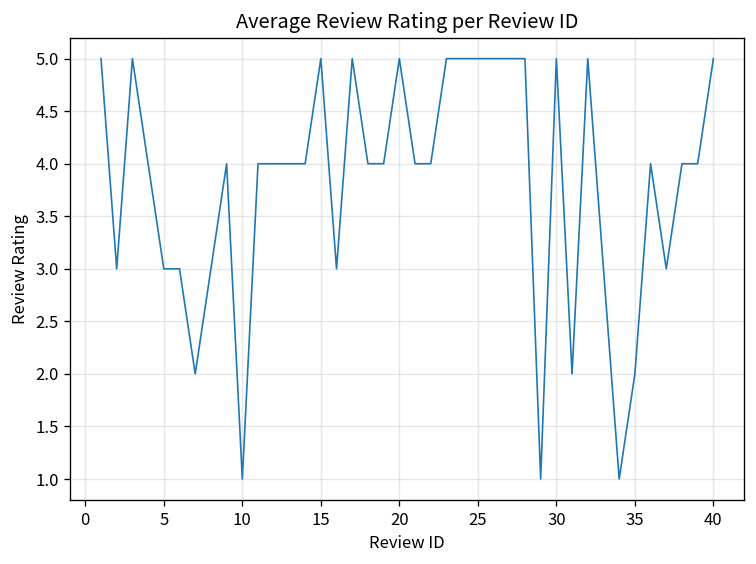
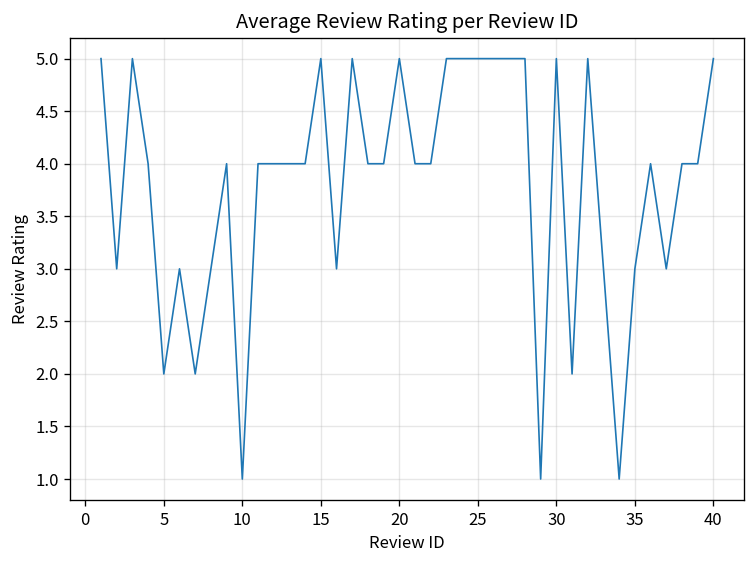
5: 3 -> 2
35: 2 -> 3
